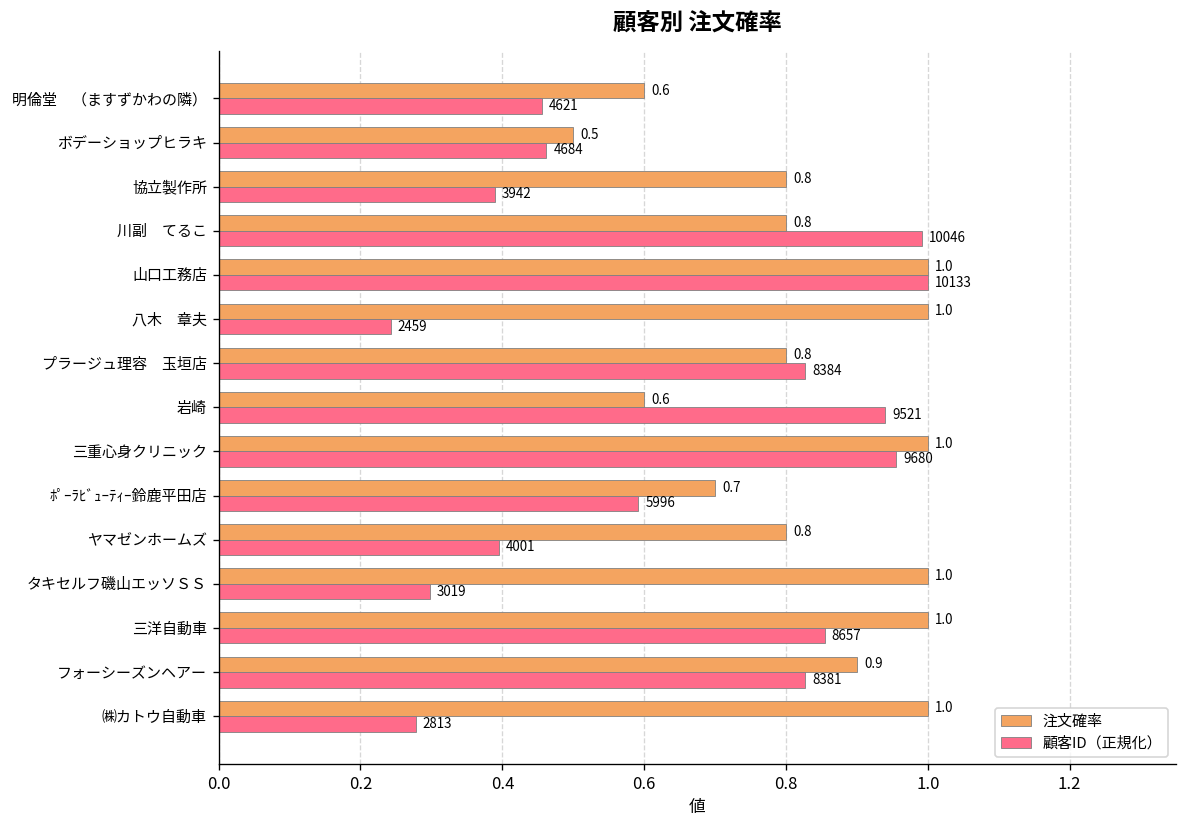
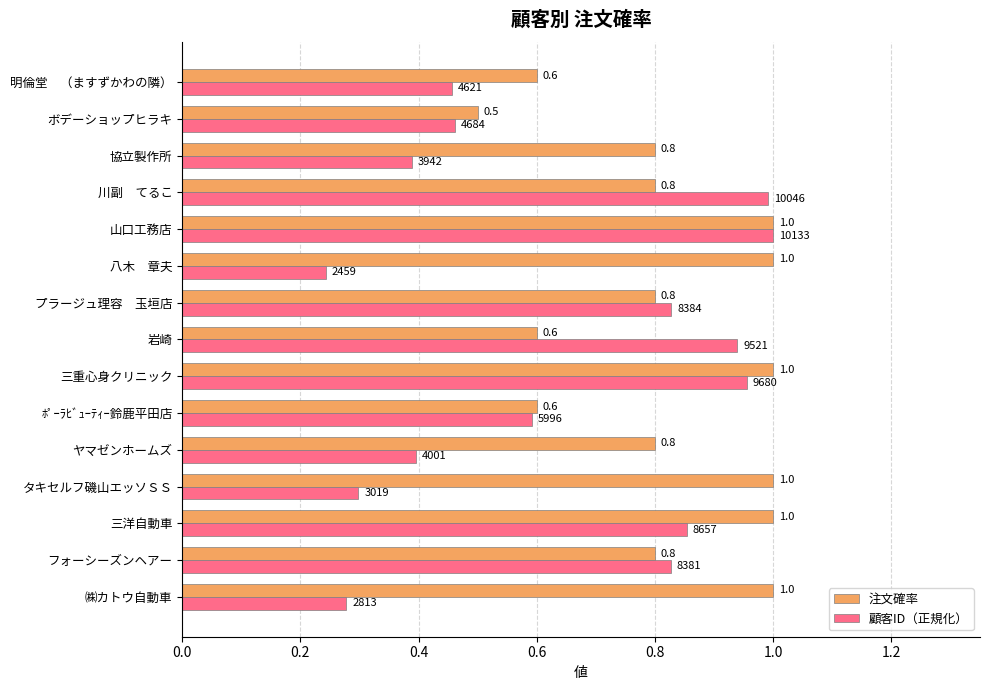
注文確率, ﾎﾟｰﾗﾋﾞｭｰﾃｨｰ鈴鹿平田店: 0.7 -> 0.6
注文確率, フォーシーズンヘアー: 0.9 -> 0.8
